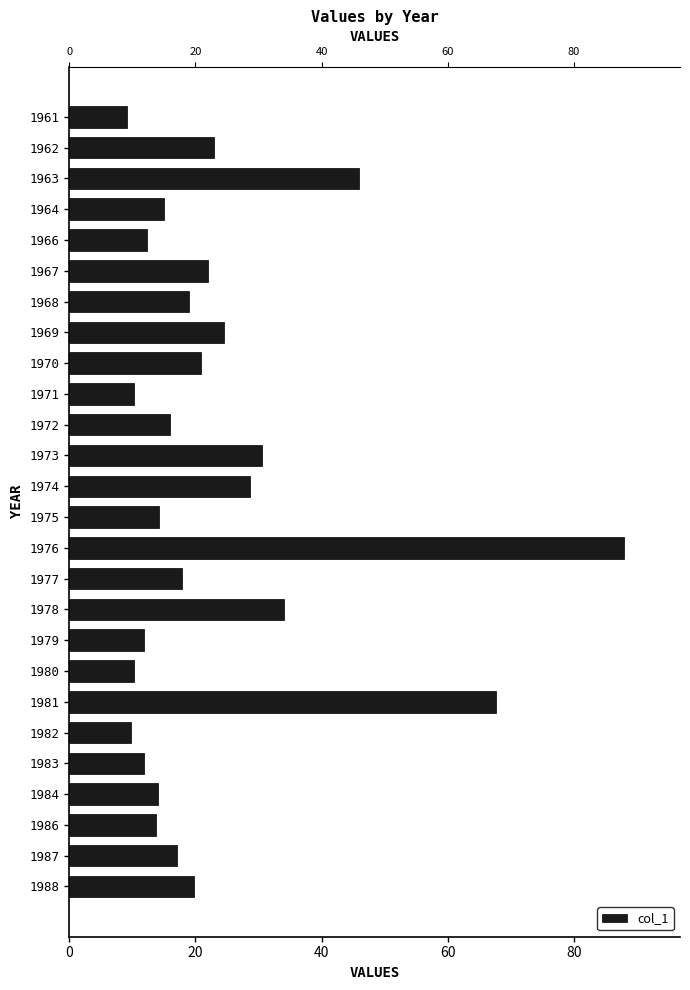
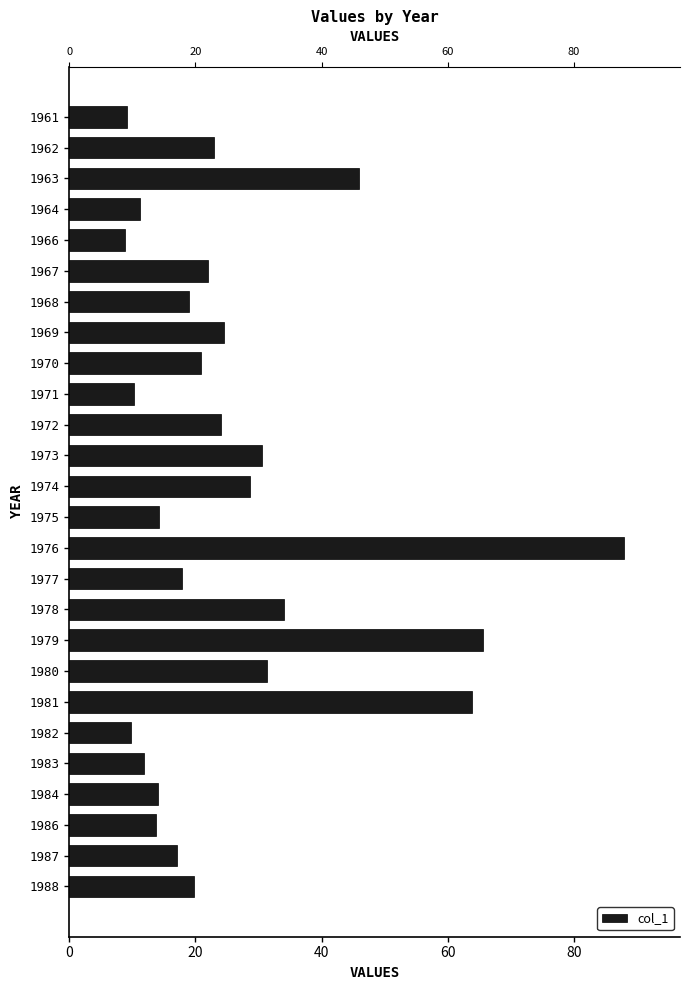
1964: 15 -> 11
1966: 12 -> 9
1972: 16 -> 24
1979: 12 -> 66
1980: 10 -> 31
1981: 68 -> 64
